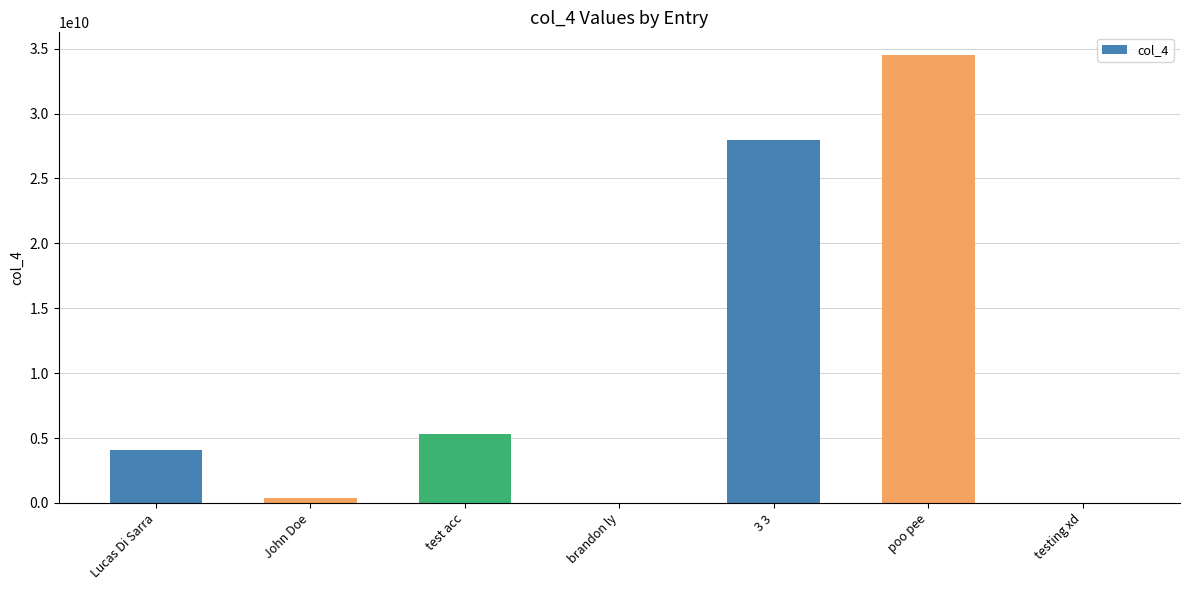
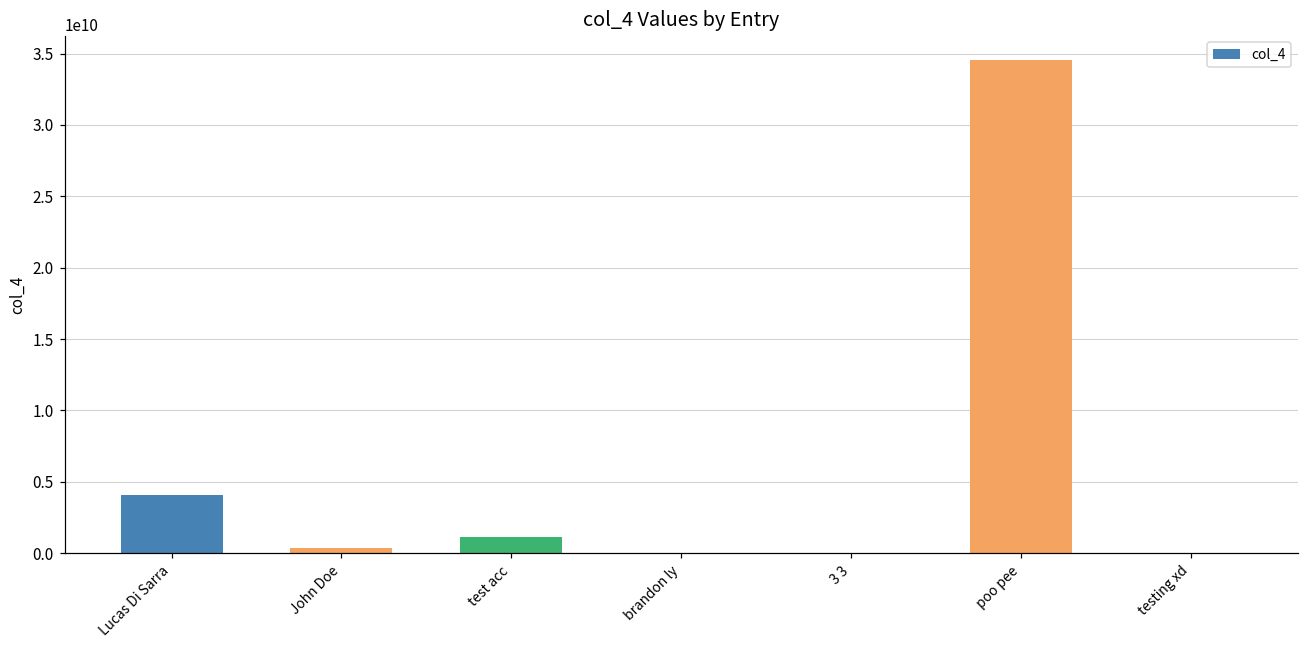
test acc: 5300000000 -> 1100000000
3 3: 28000000000 -> 0
